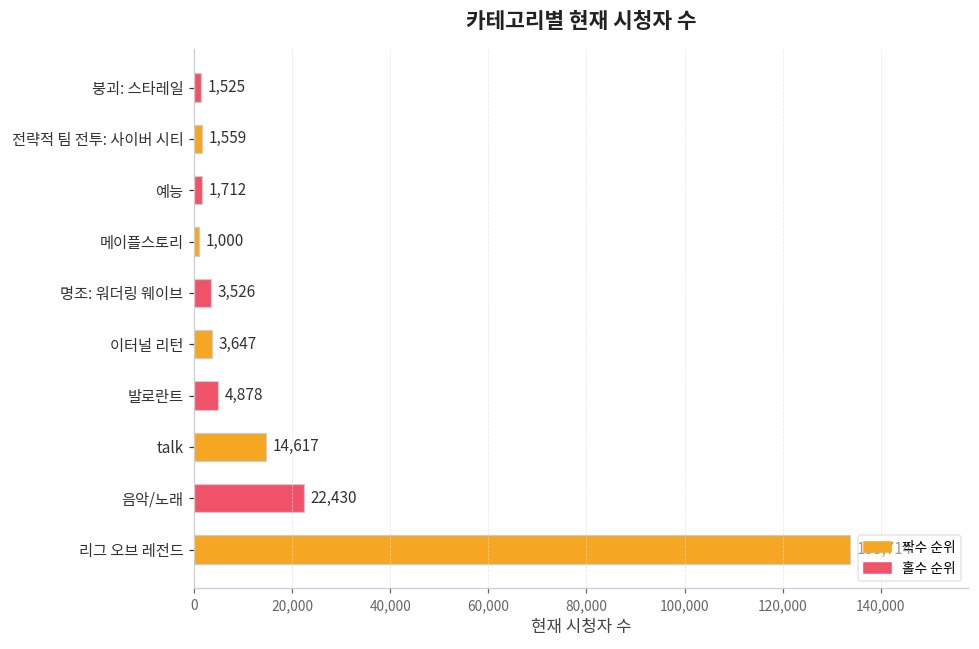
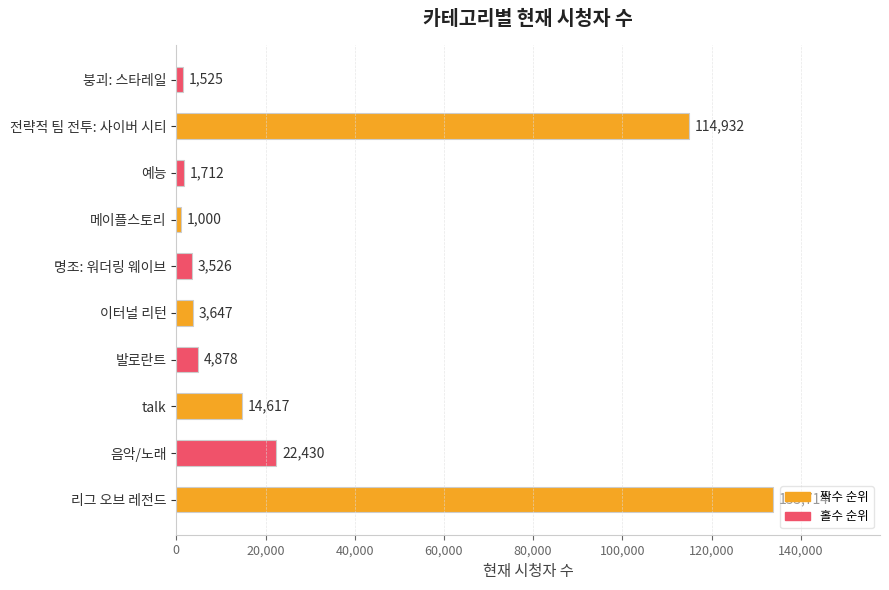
전략적 팀 전투: 사이버 시티: 1,559 -> 114,932
